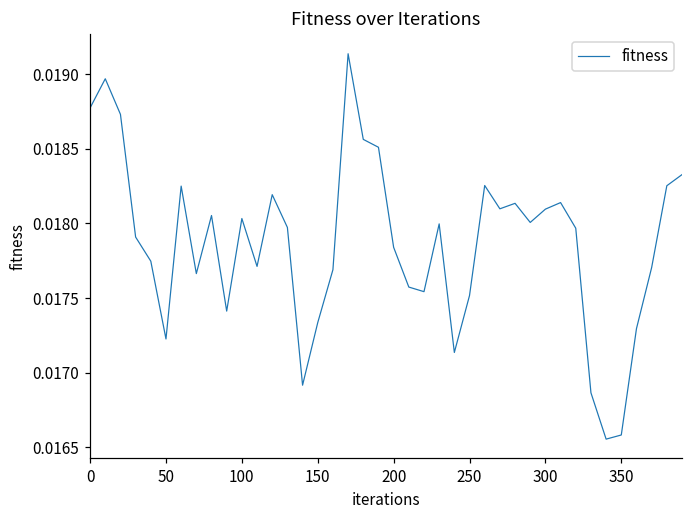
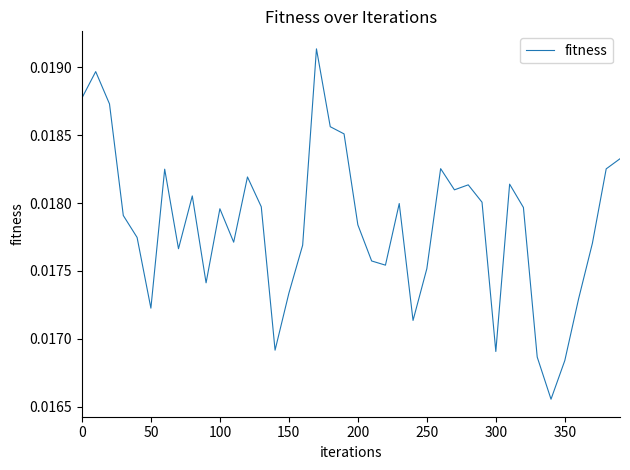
100: 0.01803 -> 0.01796
300: 0.01810 -> 0.01691
350: 0.01658 -> 0.01684
